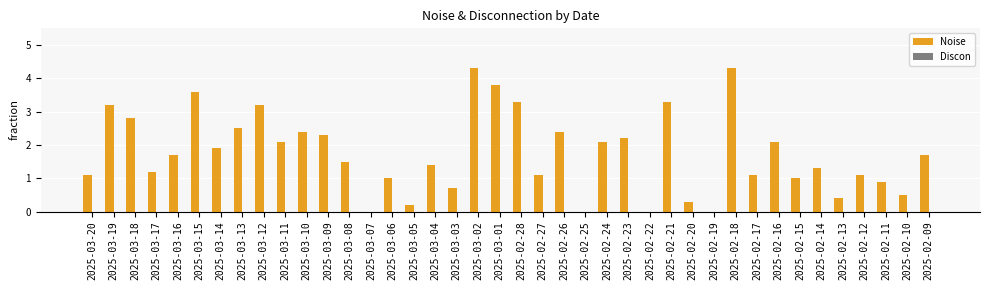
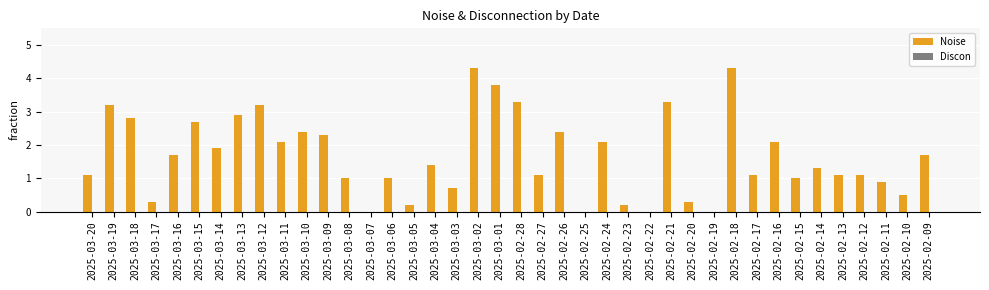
Noise, 2025-03-17: 1.2 -> 0.3
Noise, 2025-03-15: 3.6 -> 2.7
Noise, 2025-03-13: 2.5 -> 2.9
Noise, 2025-03-08: 1.5 -> 1.0
Noise, 2025-02-23: 2.2 -> 0.2
Noise, 2025-02-13: 0.4 -> 1.1
